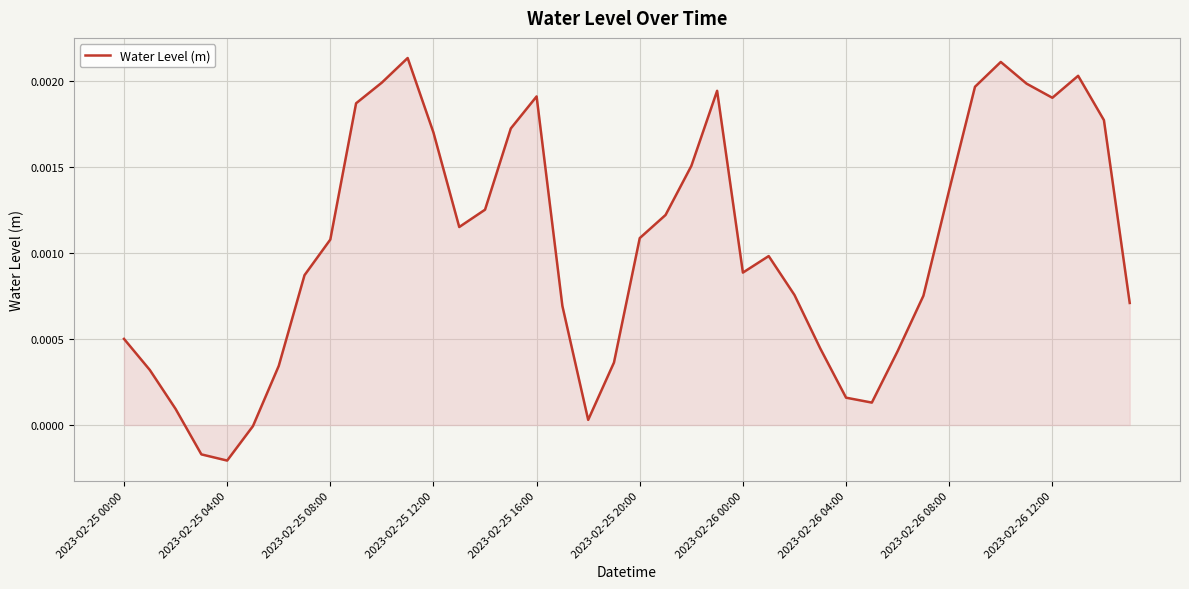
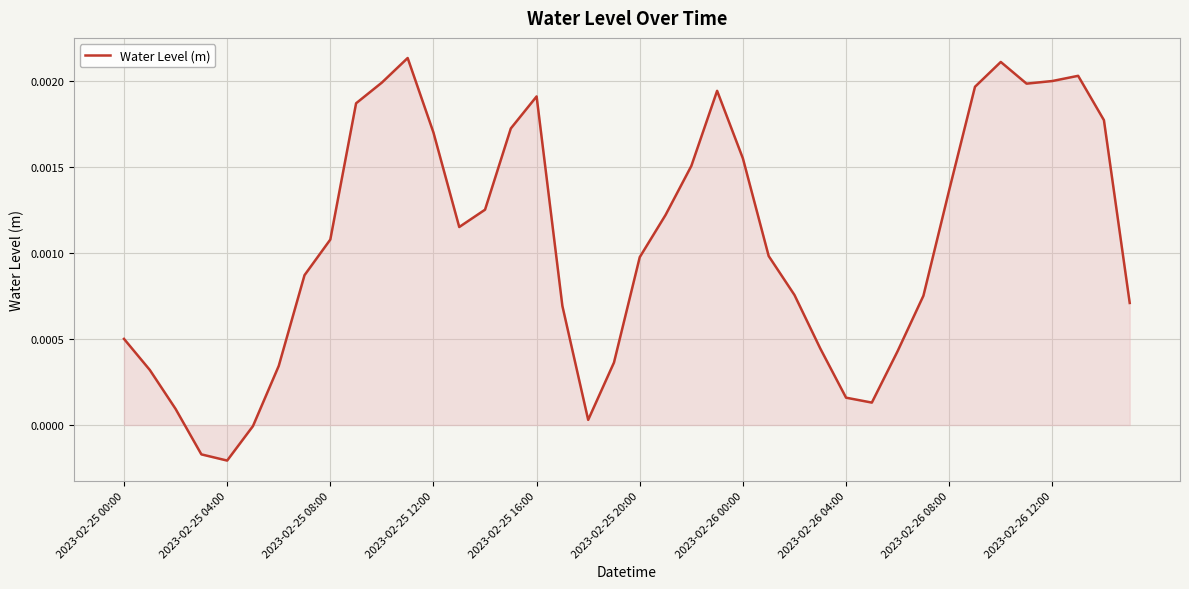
Water Level (m), 2023-02-25 20:00: 0.00109 -> 0.00098
Water Level (m), 2023-02-26 00:00: 0.00089 -> 0.00155
Water Level (m), 2023-02-26 12:00: 0.00190 -> 0.00200
